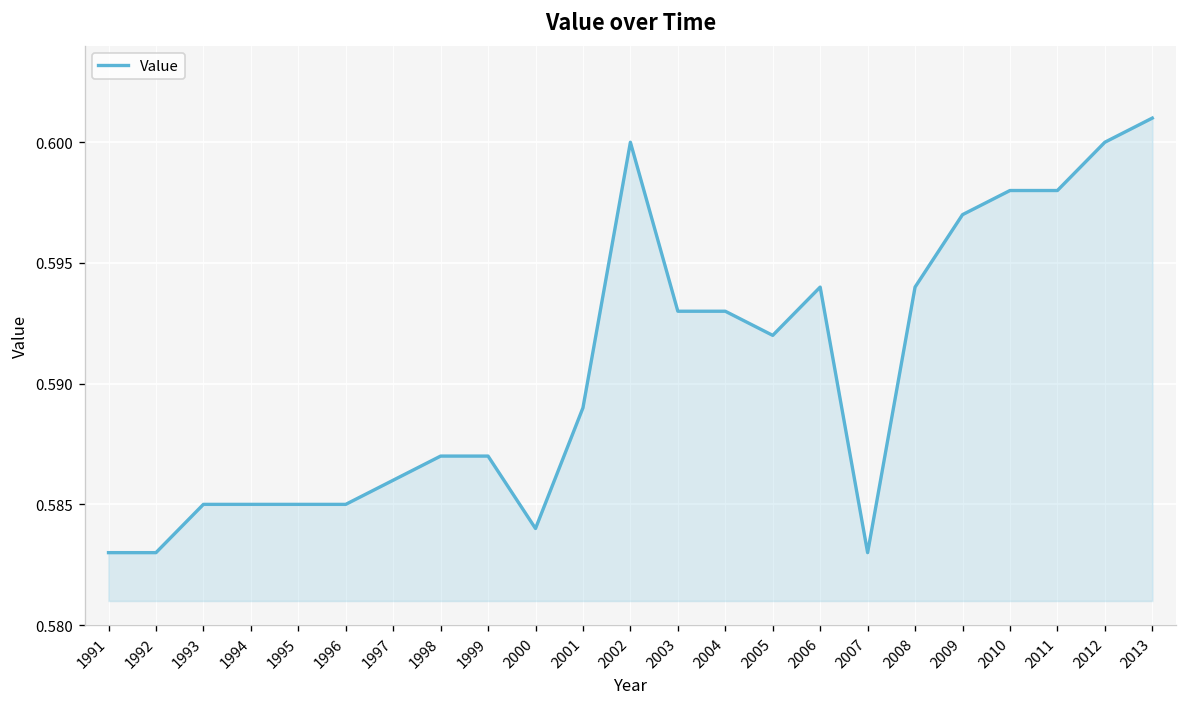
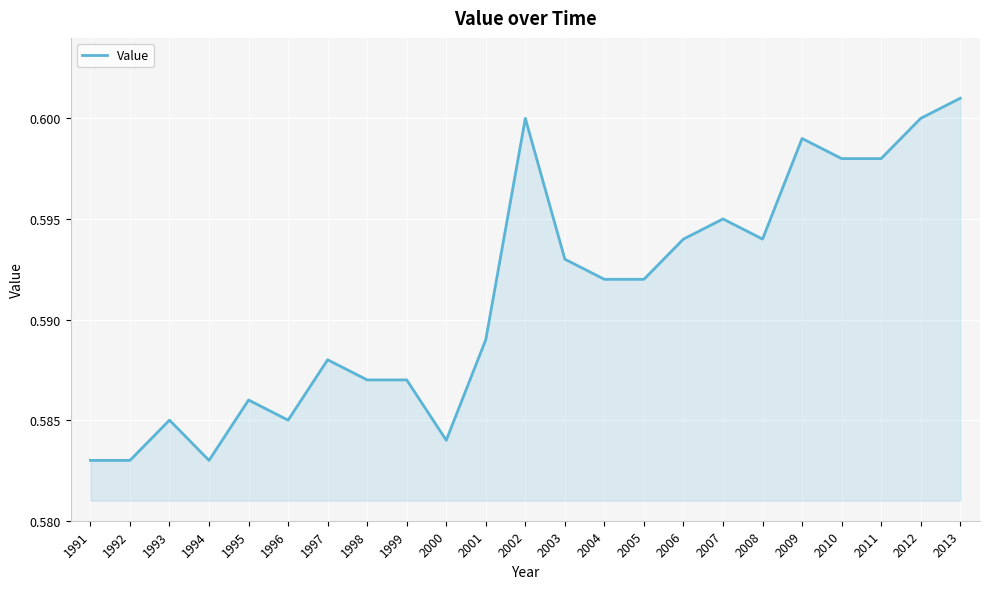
1994: 0.585 -> 0.583
1995: 0.585 -> 0.586
1997: 0.586 -> 0.588
2004: 0.593 -> 0.592
2007: 0.583 -> 0.595
2009: 0.597 -> 0.599
